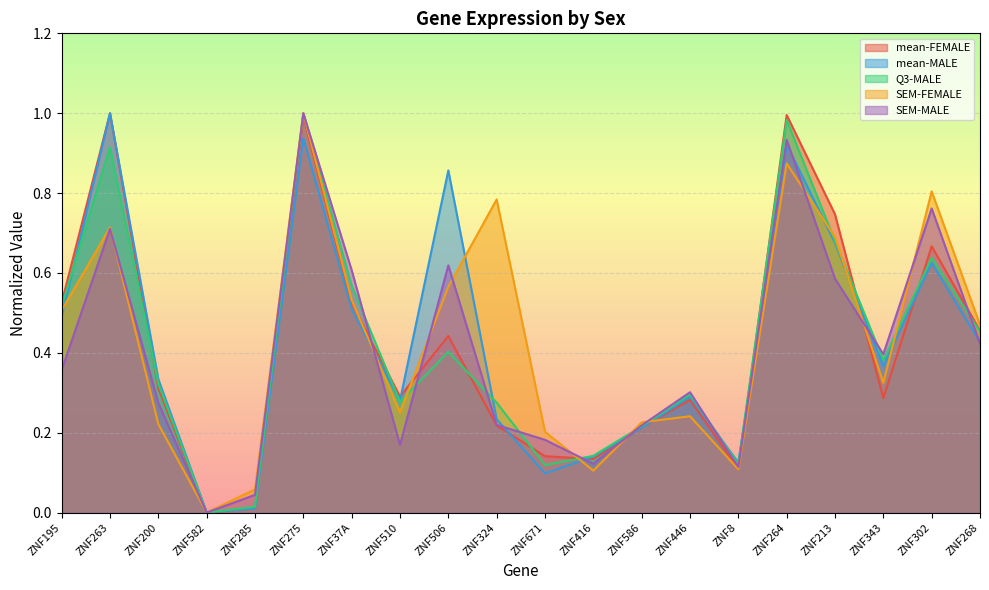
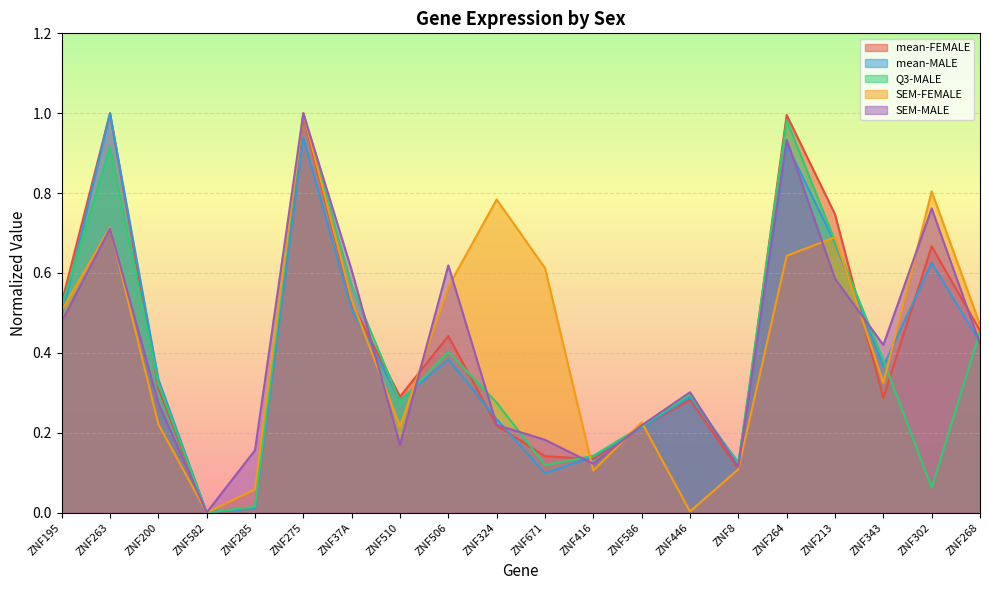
SEM-MALE, ZNF195: 0.36 -> 0.48
SEM-MALE, ZNF285: 0.04 -> 0.16
SEM-FEMALE, ZNF510: 0.25 -> 0.21
mean-MALE, ZNF506: 0.86 -> 0.38
SEM-FEMALE, ZNF671: 0.20 -> 0.61
SEM-FEMALE, ZNF446: 0.24 -> 0.00
SEM-FEMALE, ZNF264: 0.87 -> 0.64
SEM-MALE, ZNF343: 0.40 -> 0.42
Q3-MALE, ZNF302: 0.64 -> 0.06
